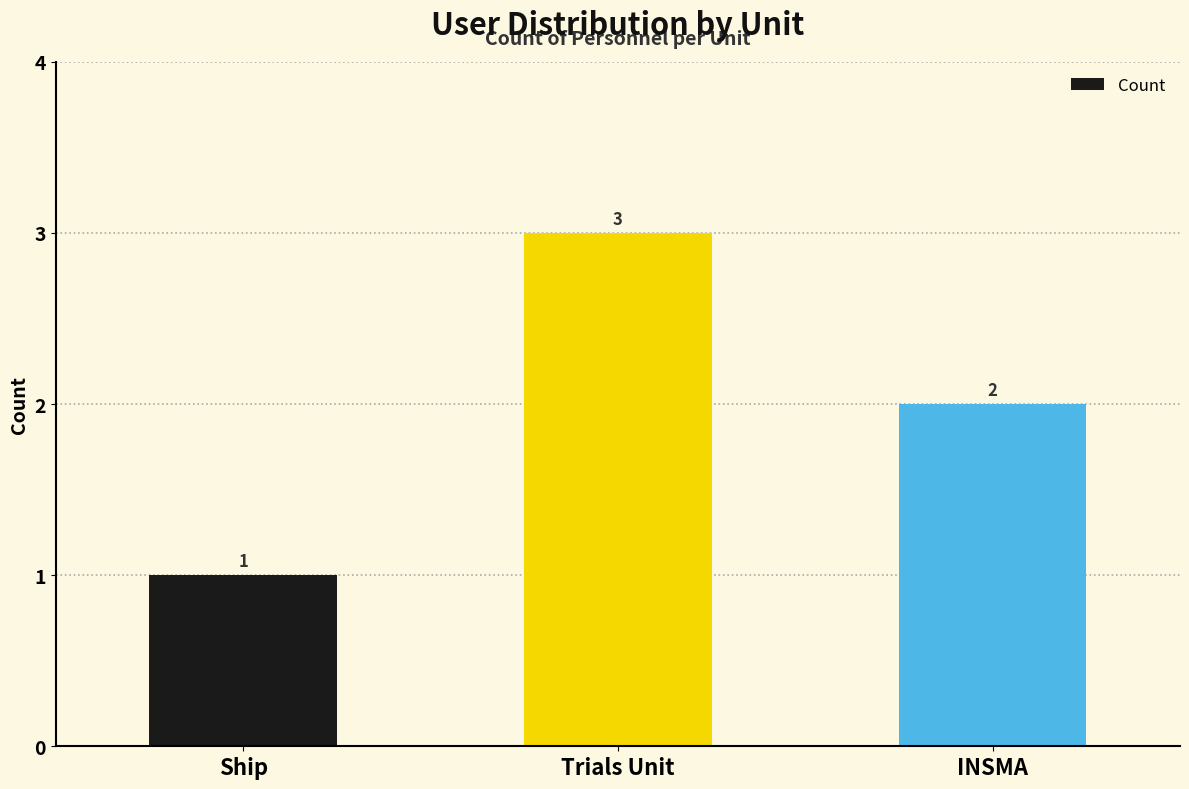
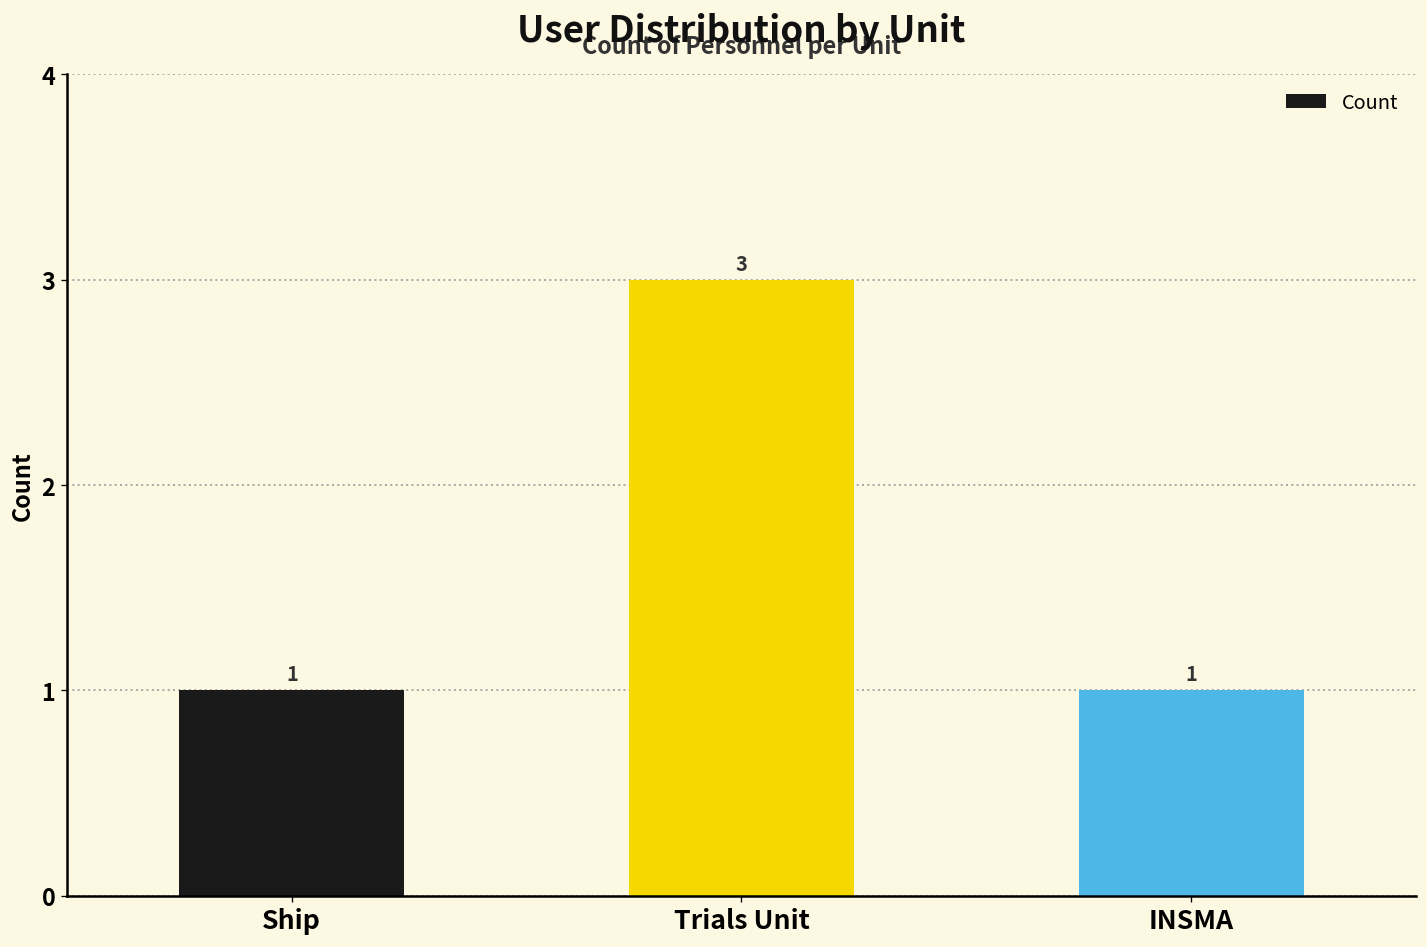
INSMA: 2 -> 1
